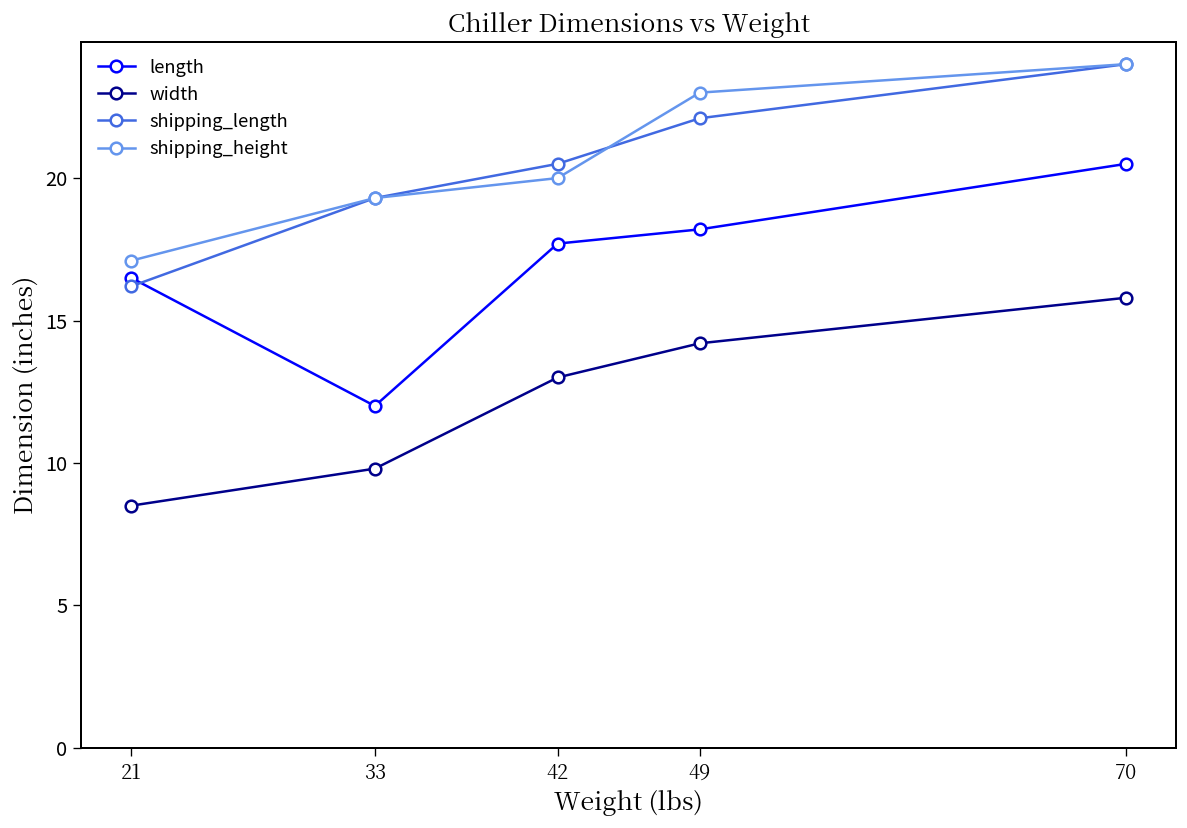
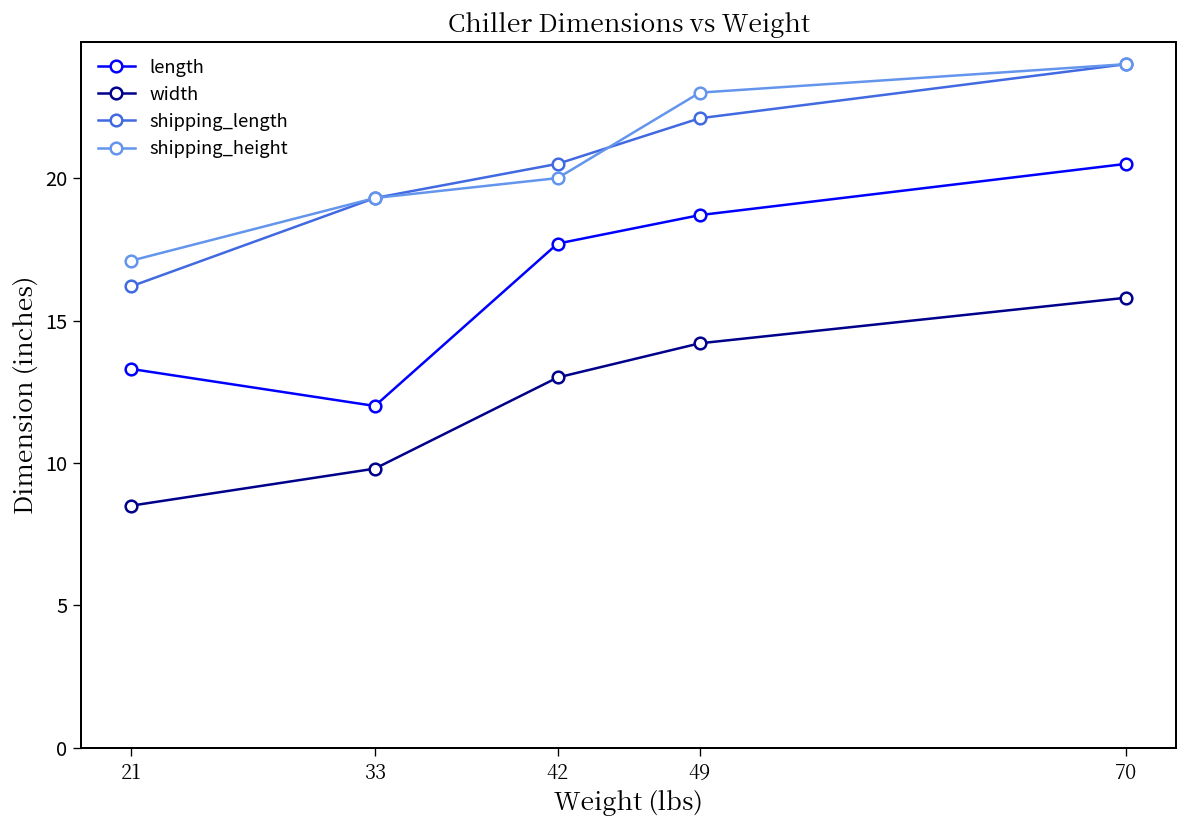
length, 21: 16.5 -> 13.3
length, 49: 18.2 -> 18.7
